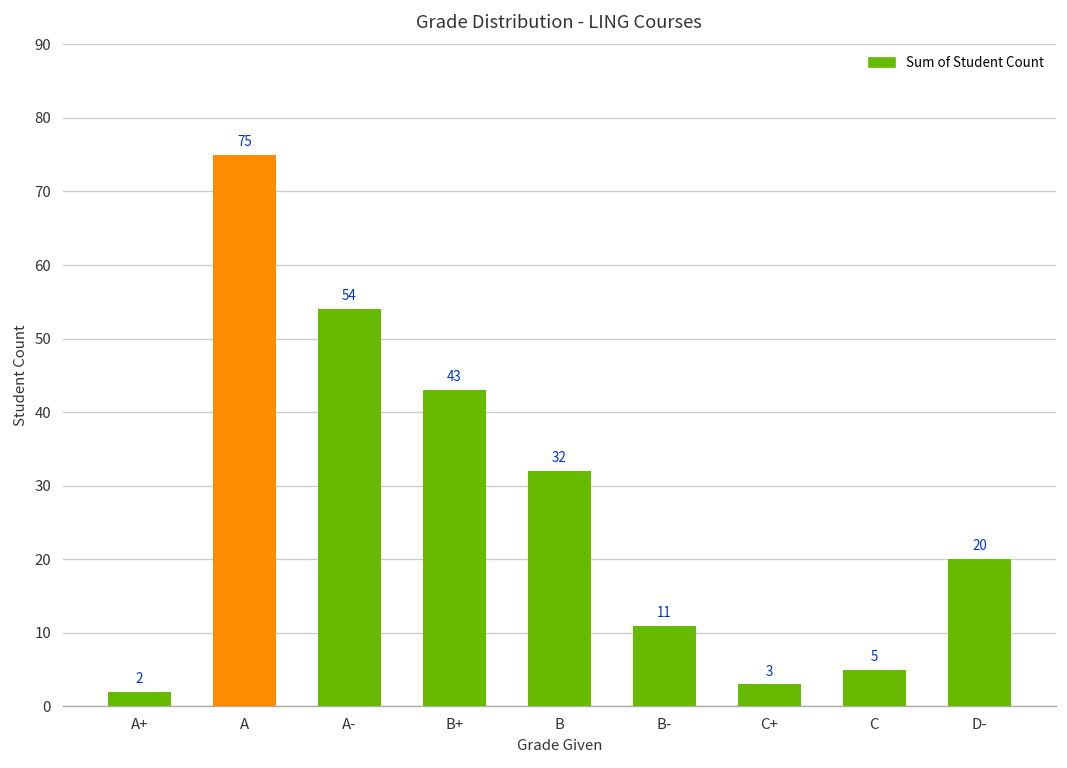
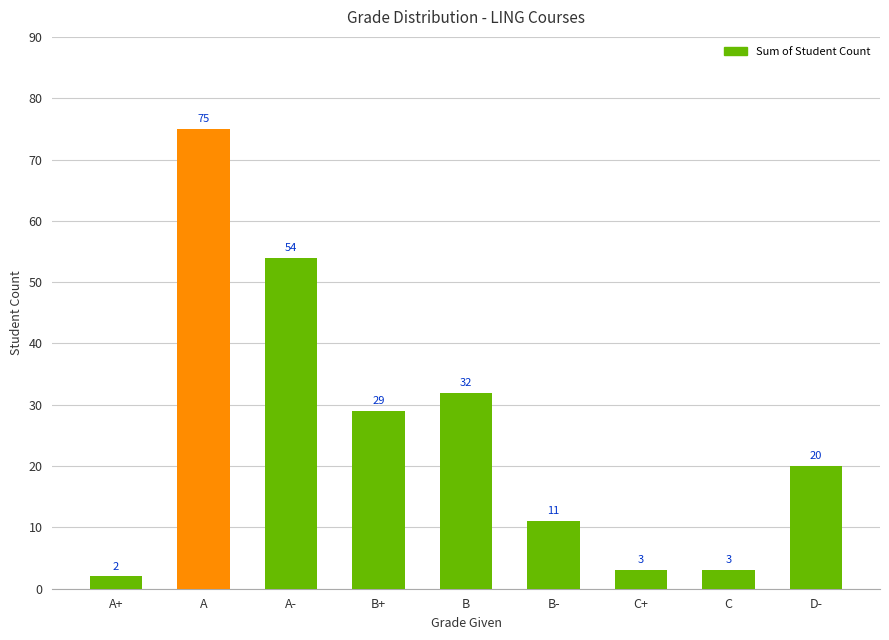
B+: 43 -> 29
C: 5 -> 3
